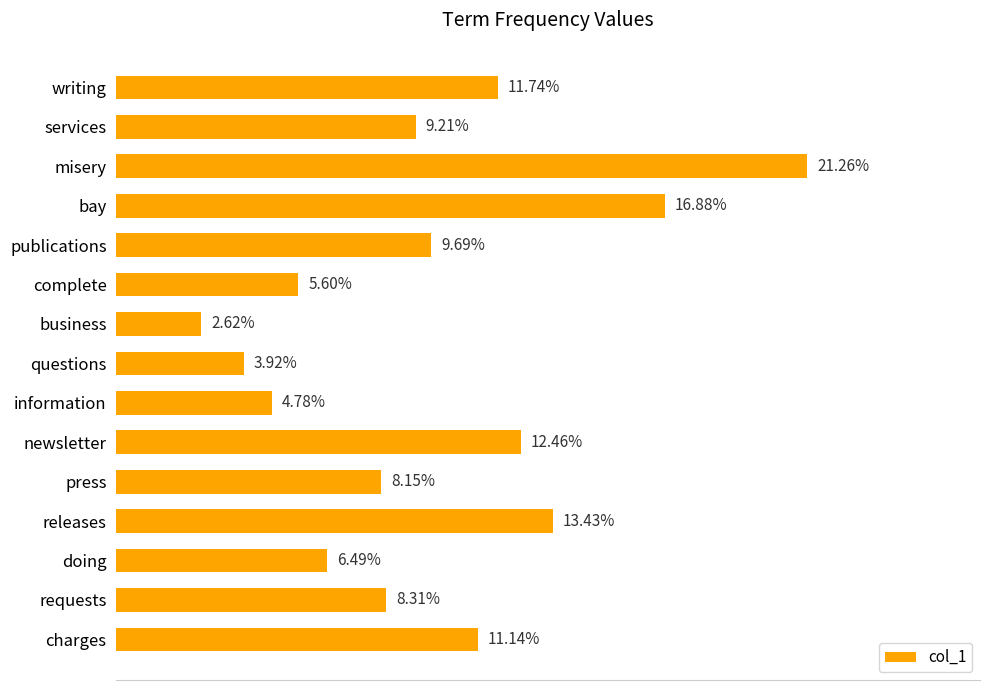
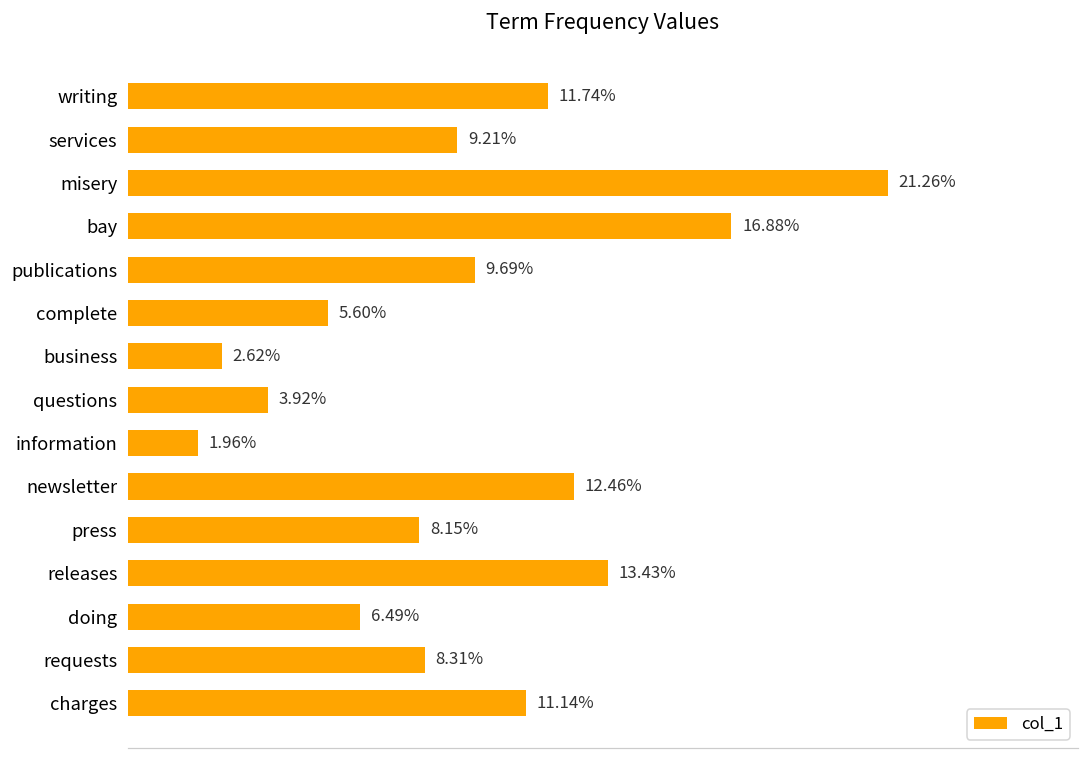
information: 4.78% -> 1.96%
